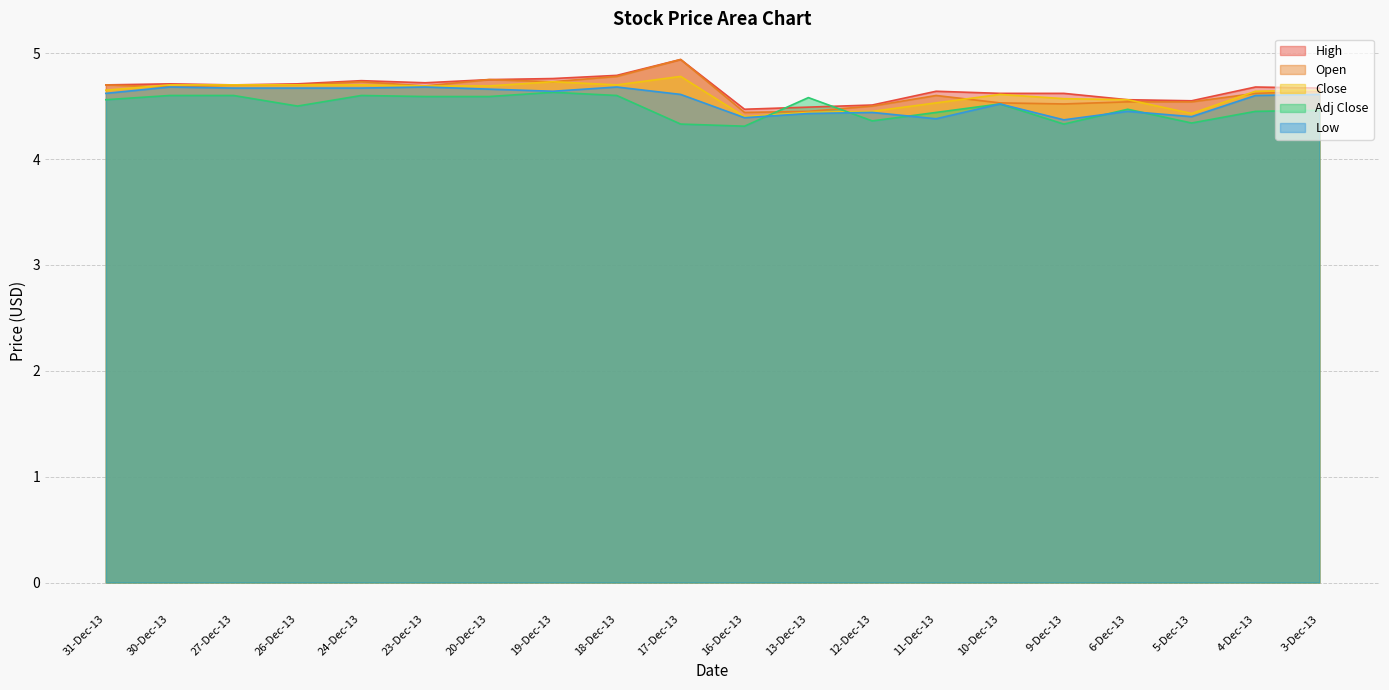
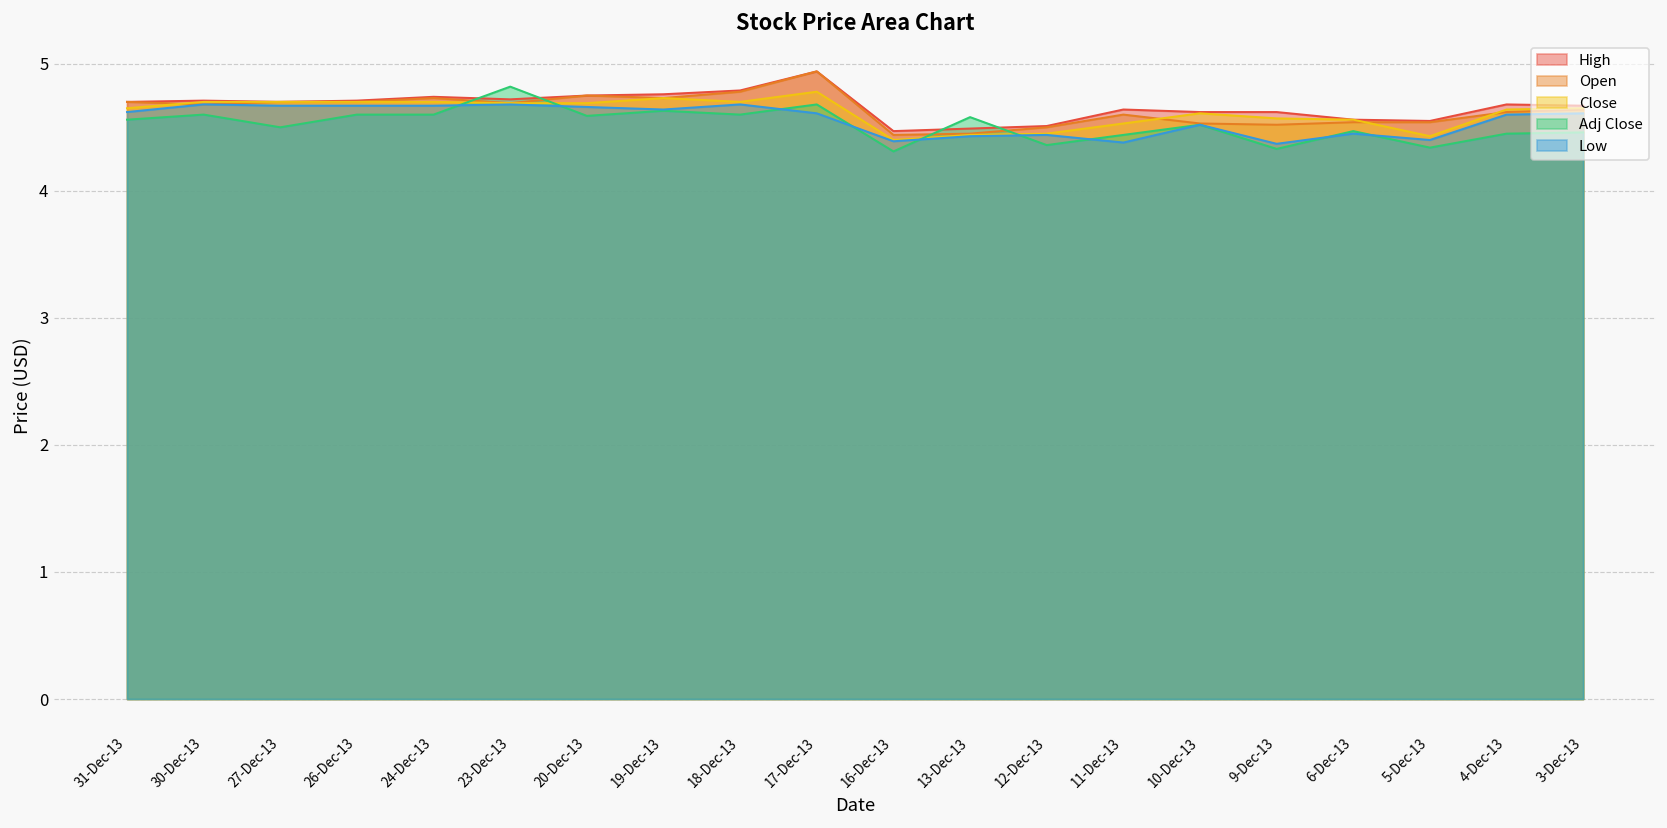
Adj Close, 27-Dec-13: 4.6 -> 4.5
Adj Close, 26-Dec-13: 4.5 -> 4.6
Adj Close, 23-Dec-13: 4.59 -> 4.82
Adj Close, 17-Dec-13: 4.33 -> 4.68
